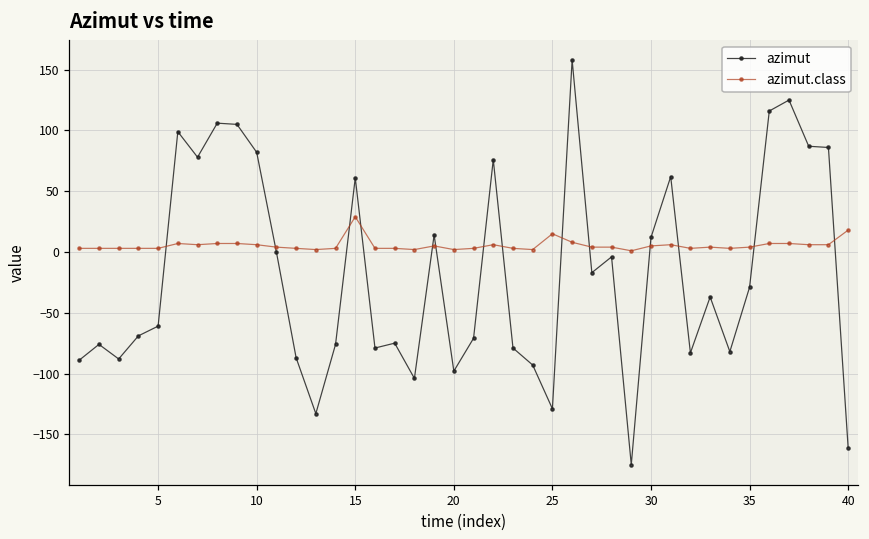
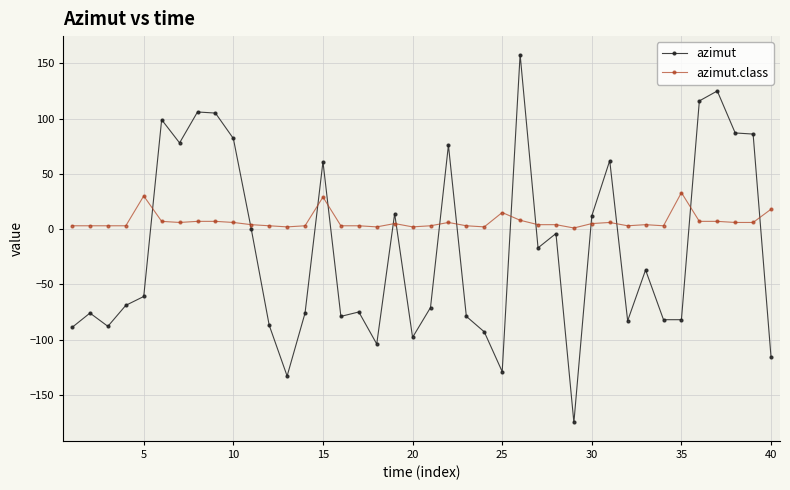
azimut.class, 5: 3 -> 30
azimut, 35: -29 -> -82
azimut.class, 35: 4 -> 33
azimut, 40: -161 -> -116
